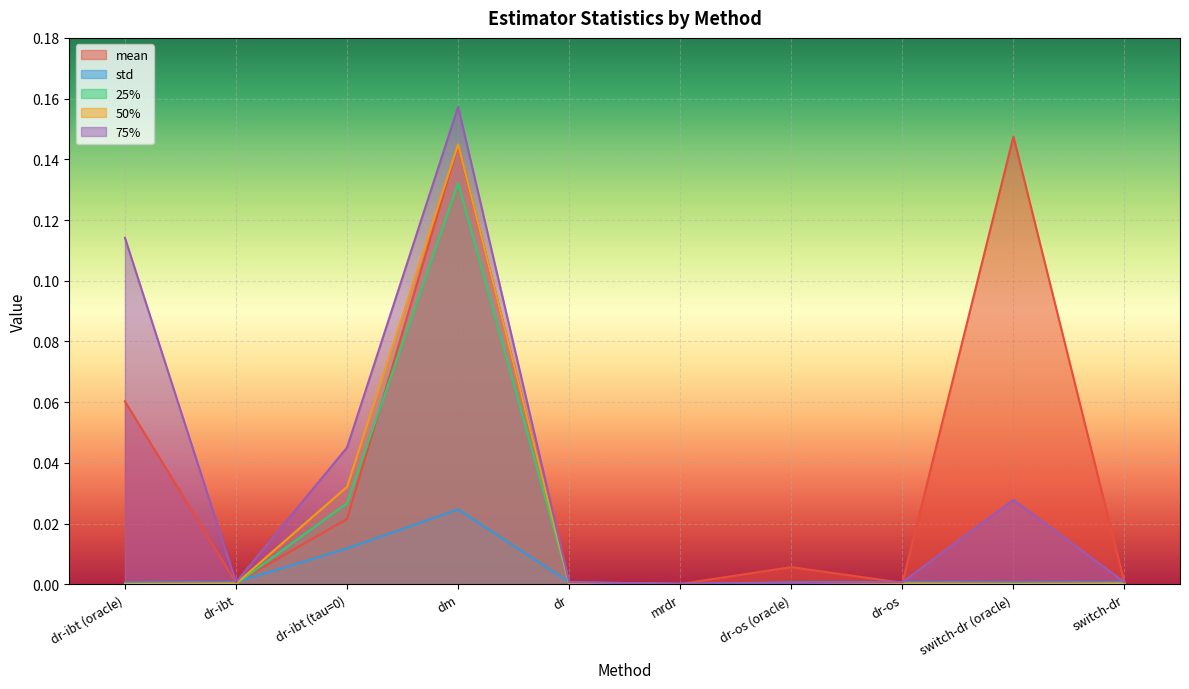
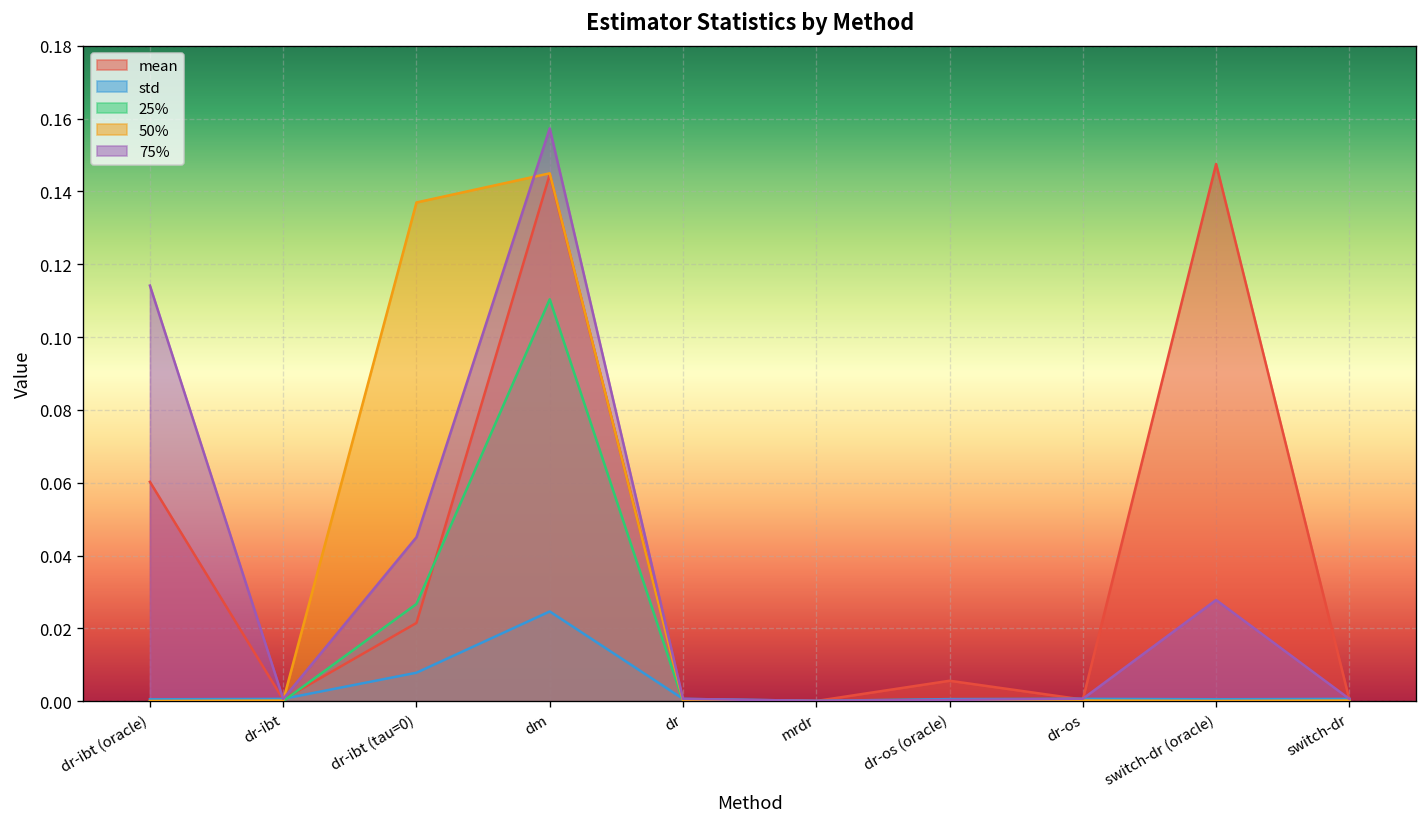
std, dr-ibt (tau=0): 0.012 -> 0.008
50%, dr-ibt (tau=0): 0.032 -> 0.137
25%, dm: 0.132 -> 0.110
